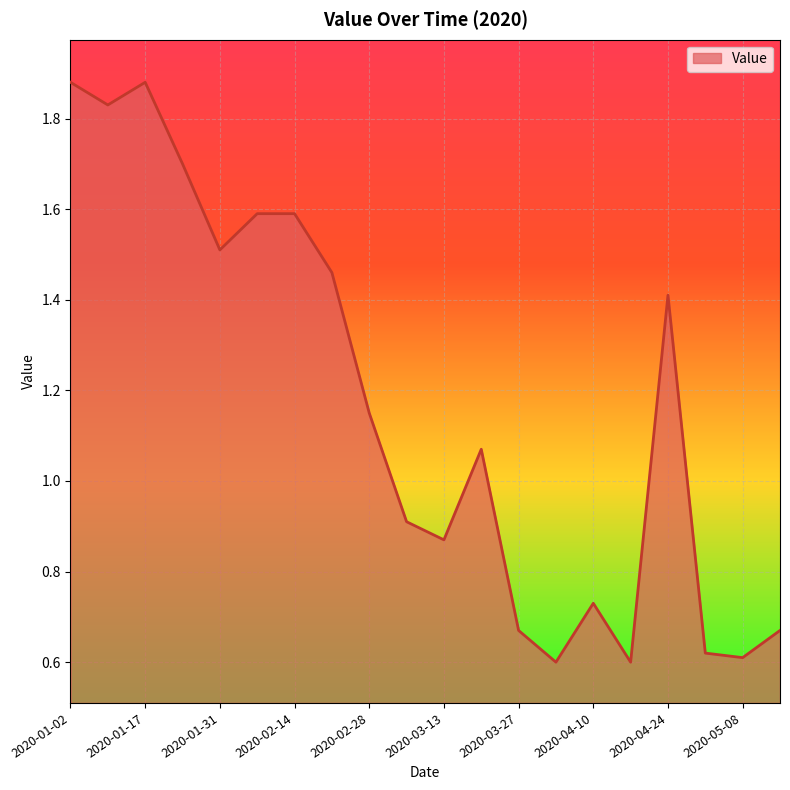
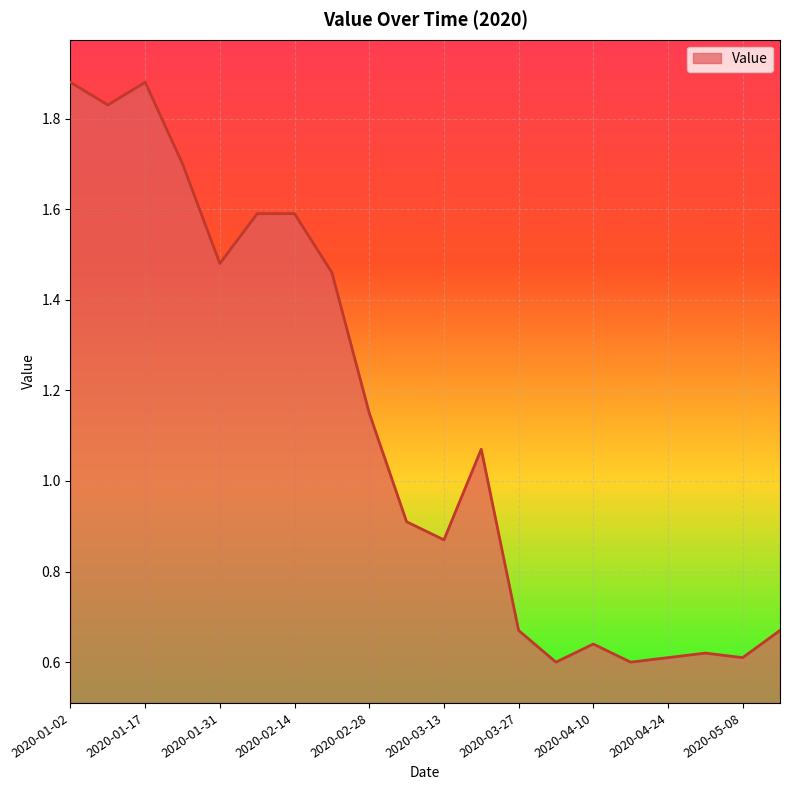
2020-01-31: 1.51 -> 1.48
2020-04-10: 0.73 -> 0.64
2020-04-24: 1.41 -> 0.61
